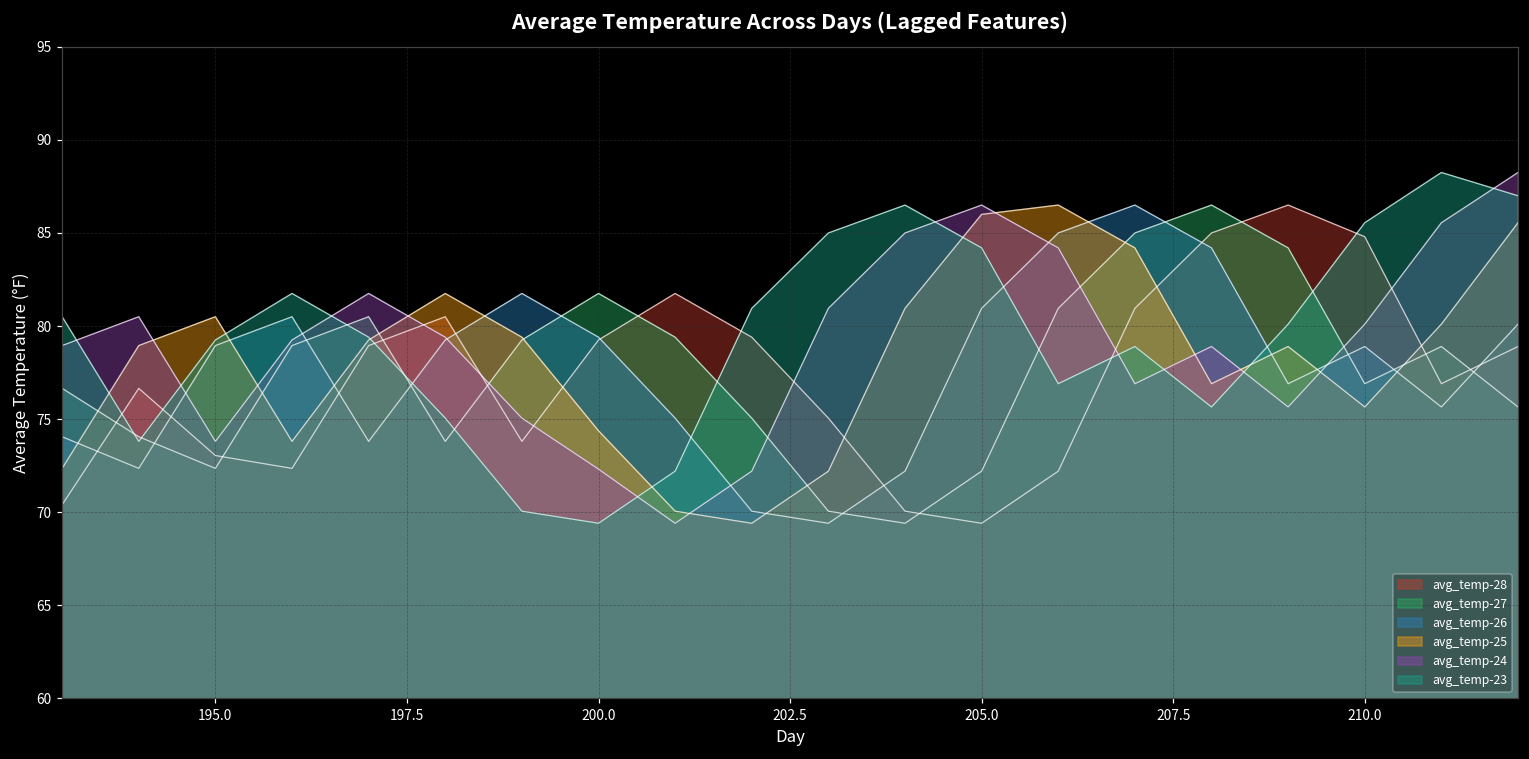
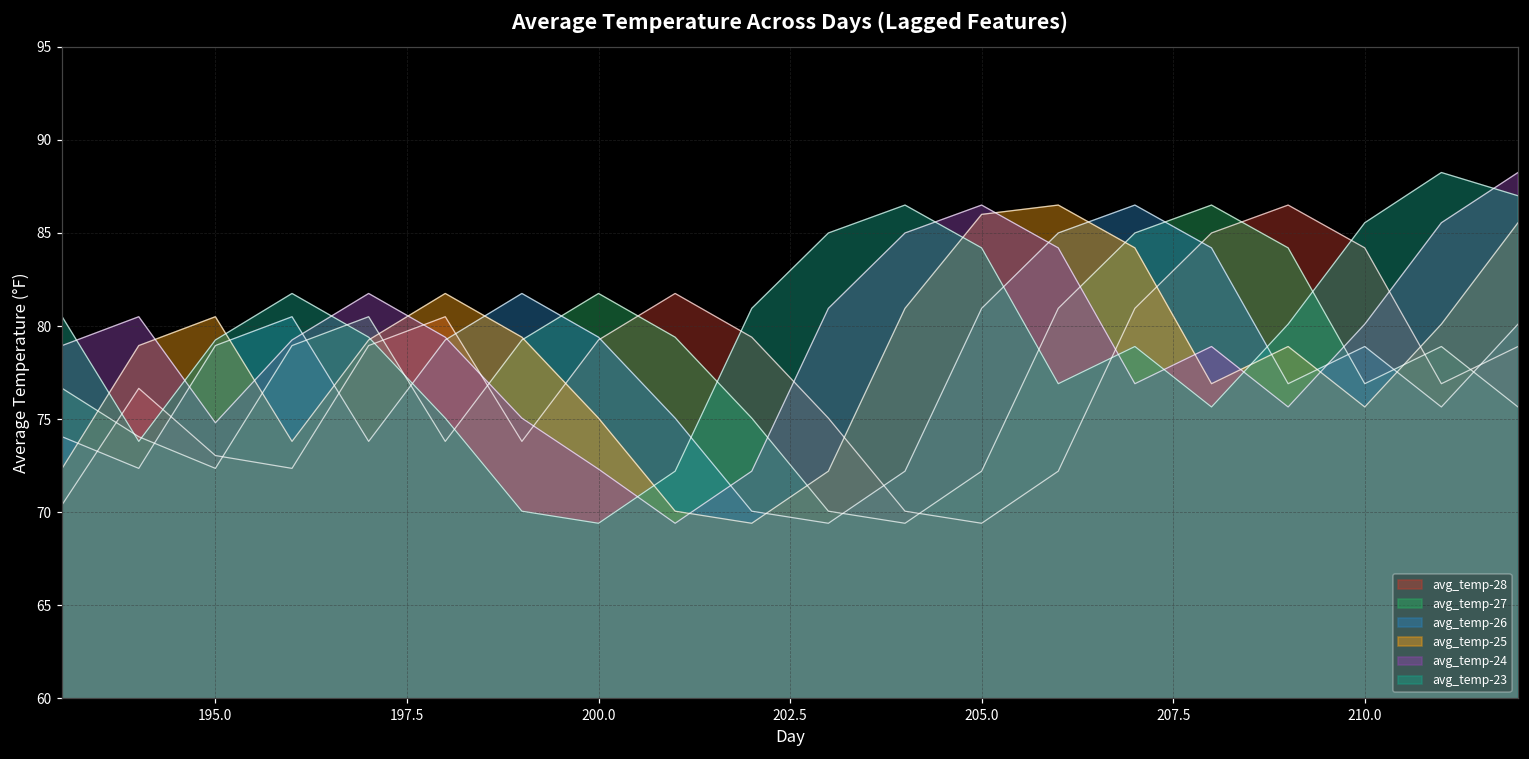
avg_temp-24, 195.0: 73.8 -> 74.8
avg_temp-25, 200.0: 74.4 -> 75.1
avg_temp-28, 210.0: 84.8 -> 84.2
